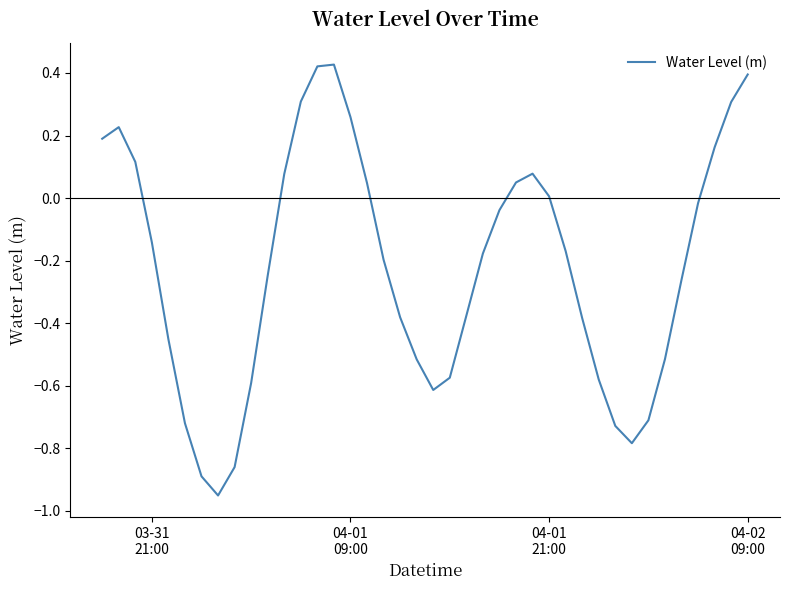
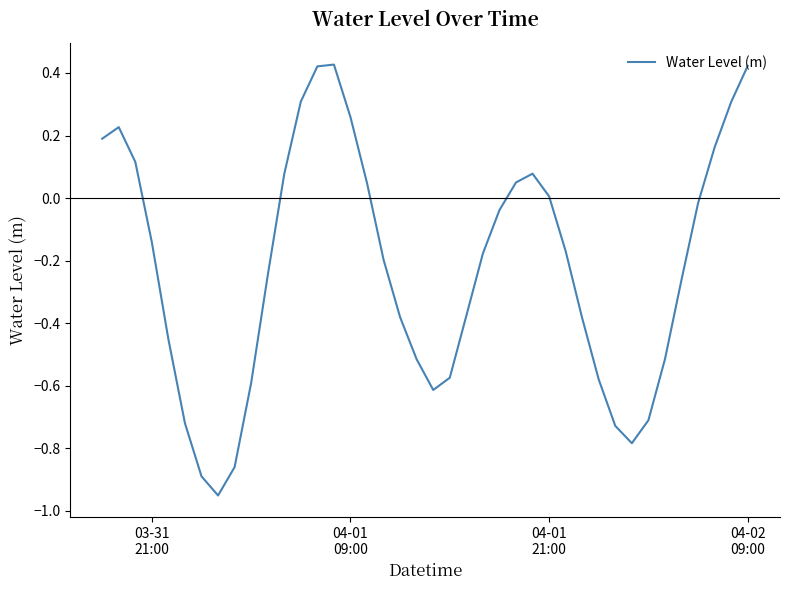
04-02 09:00: 0.40 -> 0.42
